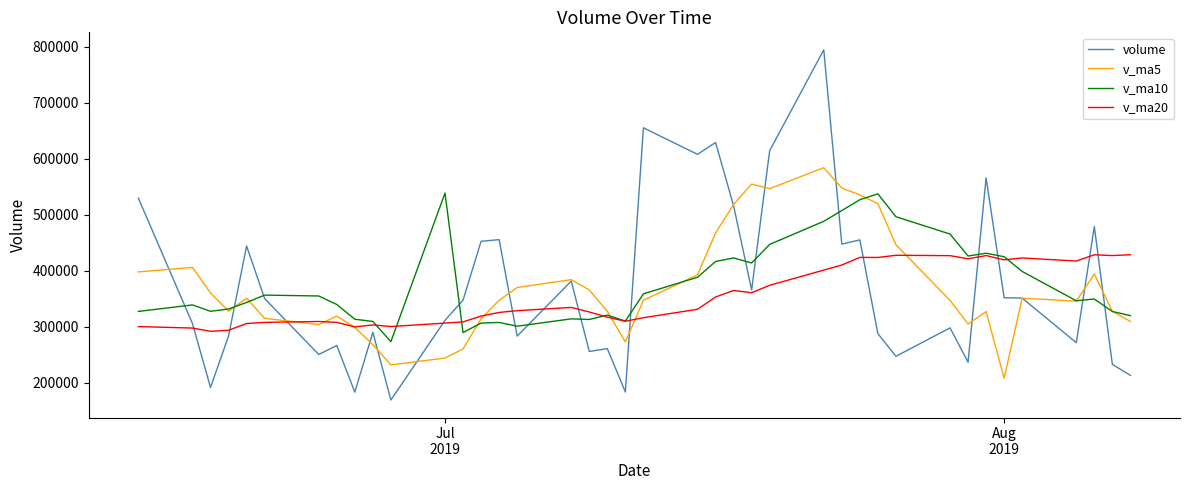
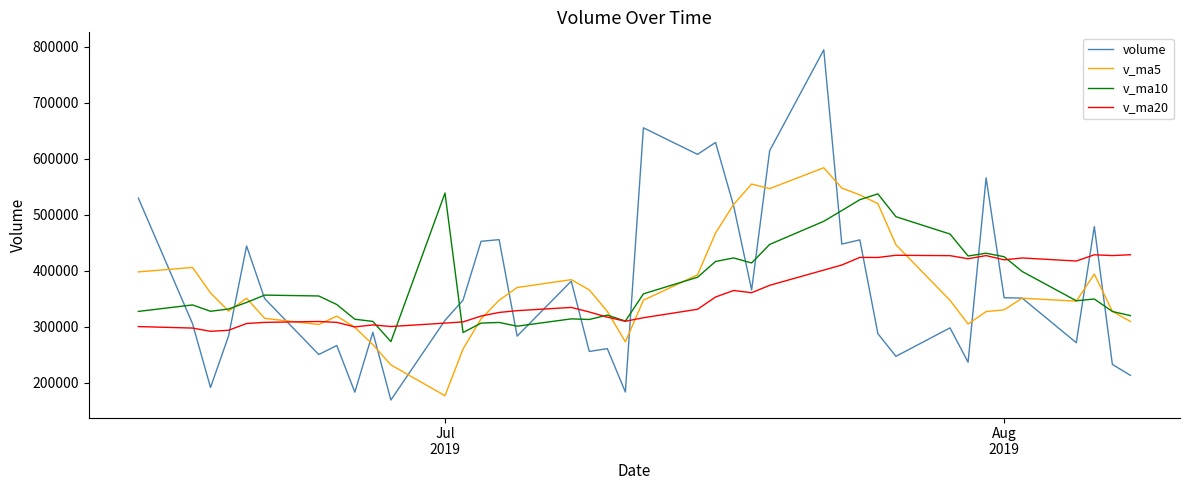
v_ma5, Jul 2019: 240000 -> 180000
v_ma5, Aug 2019: 210000 -> 330000
